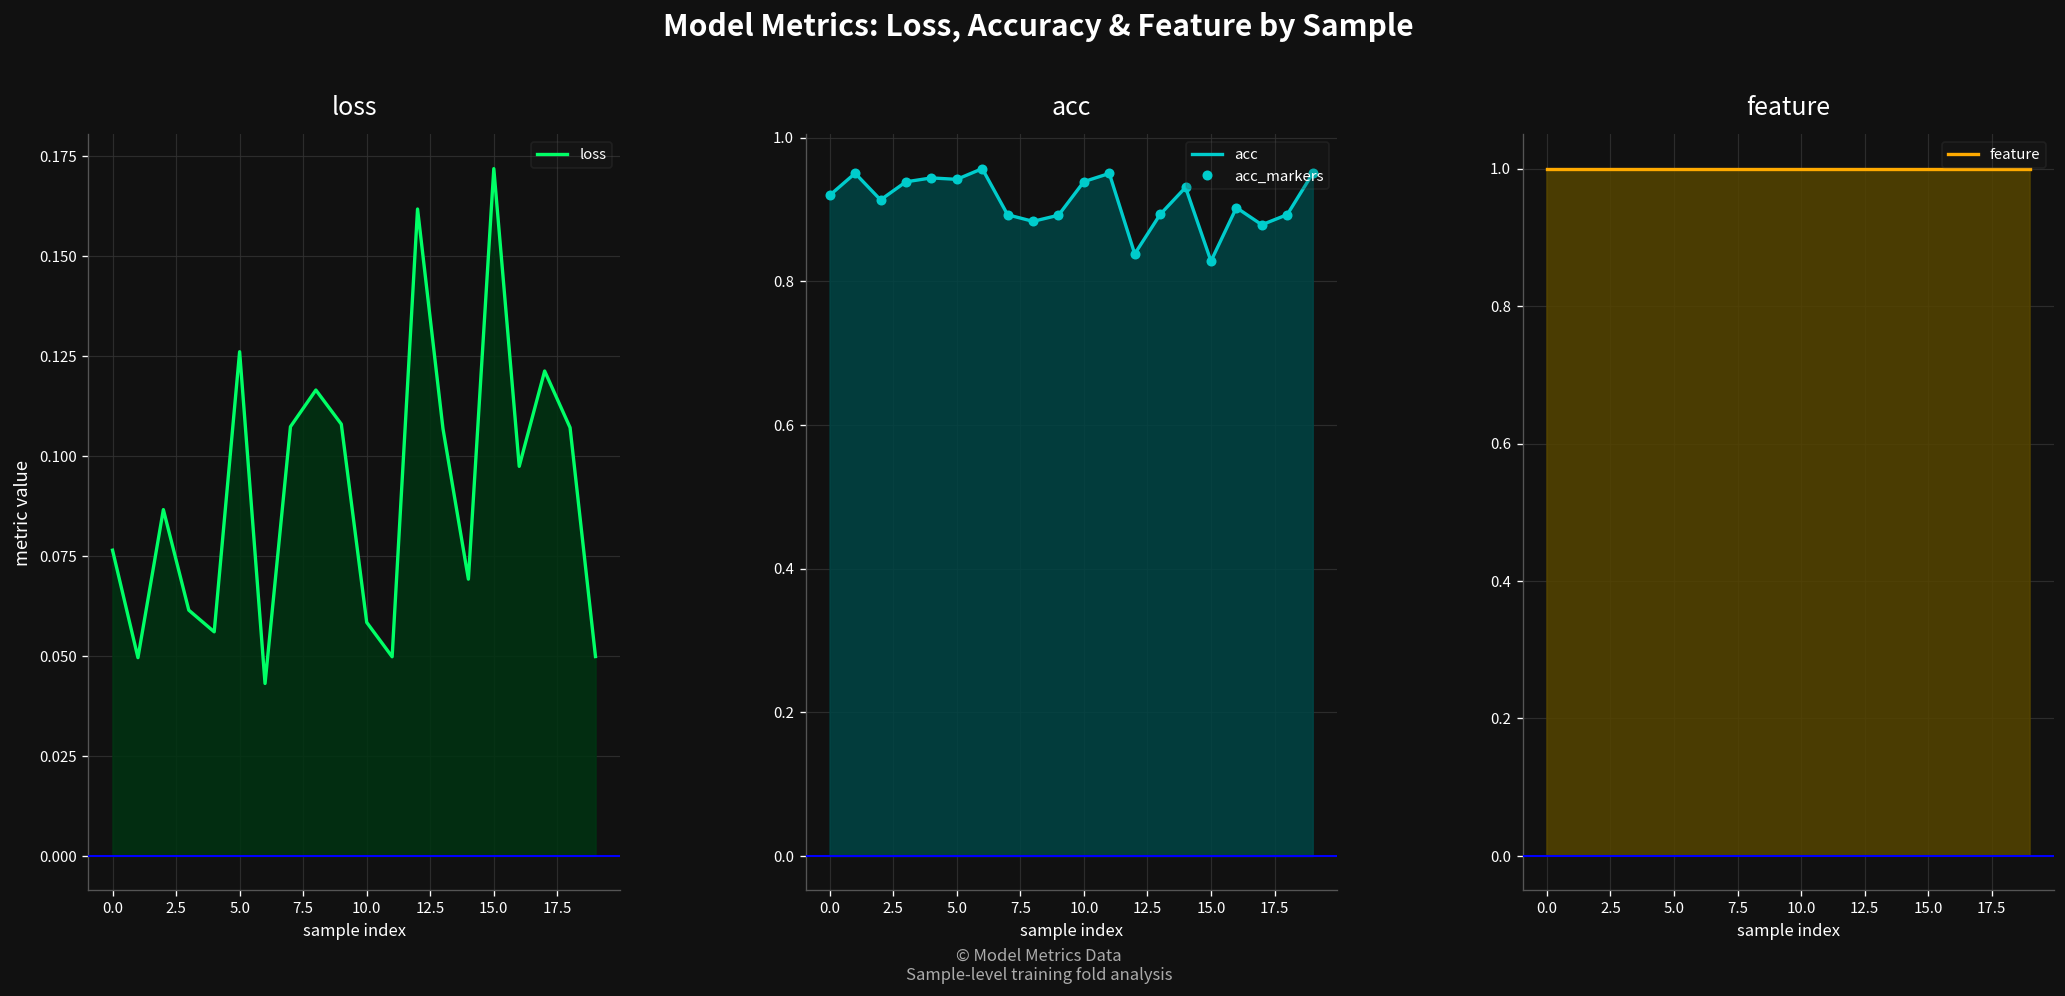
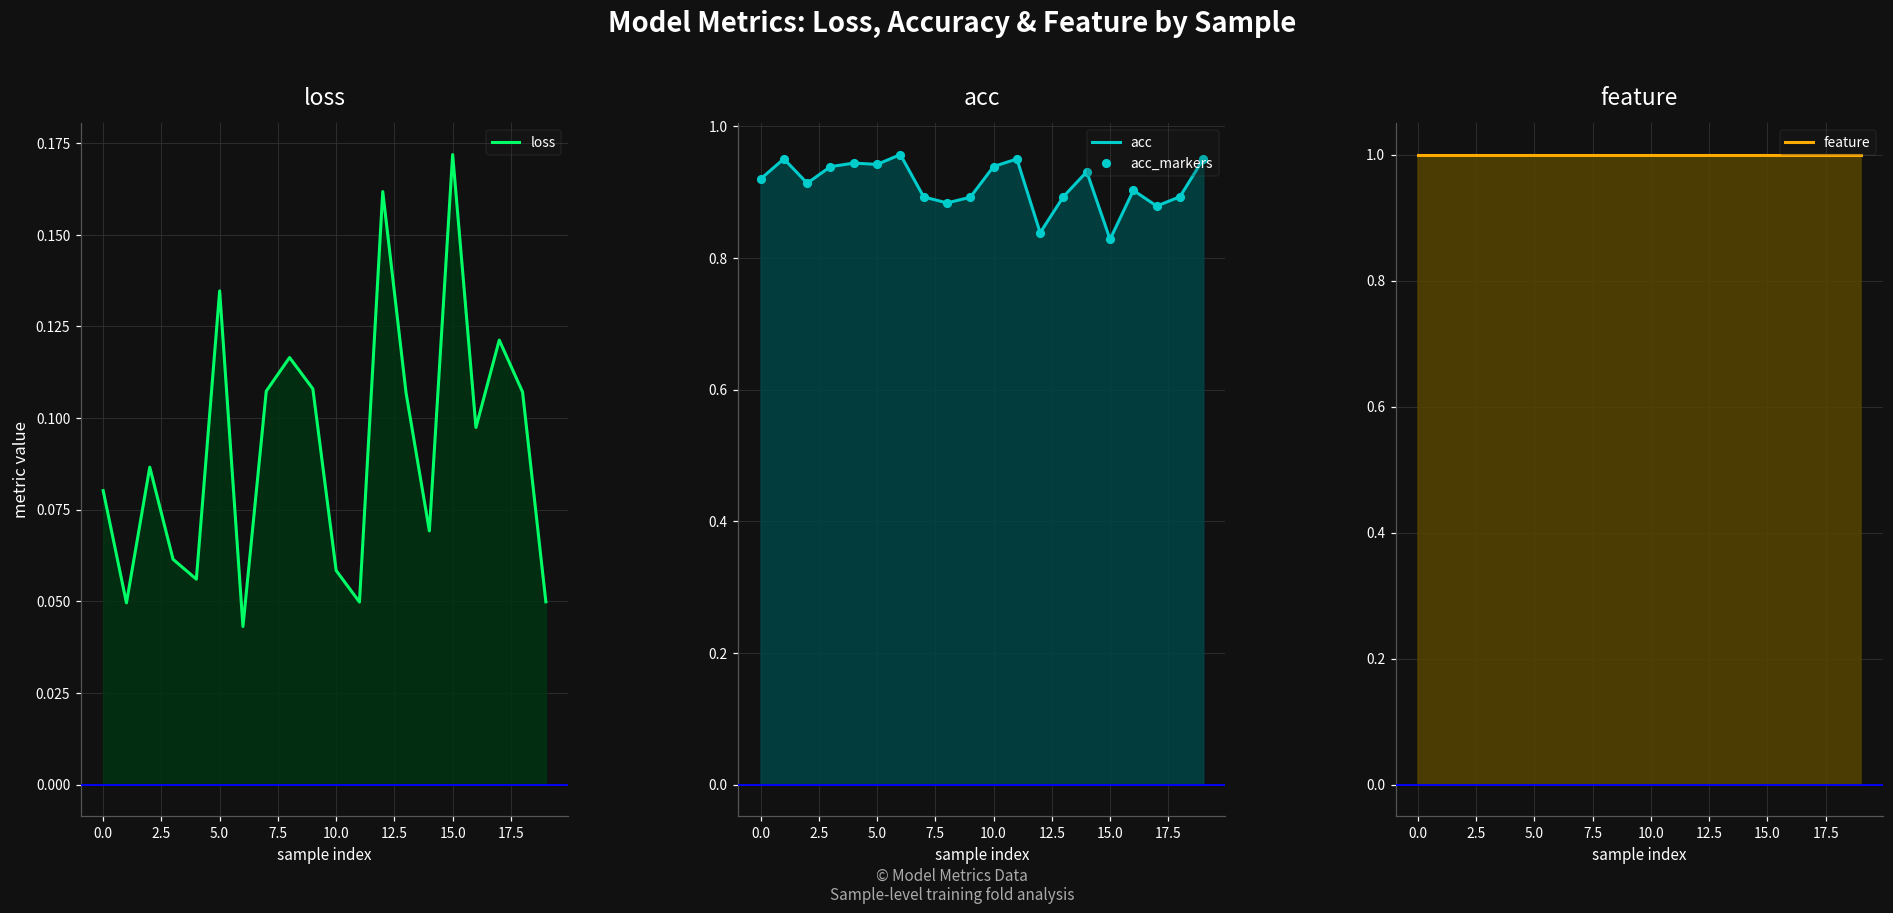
loss, 0.0: 0.076 -> 0.080
loss, 5.0: 0.126 -> 0.135
